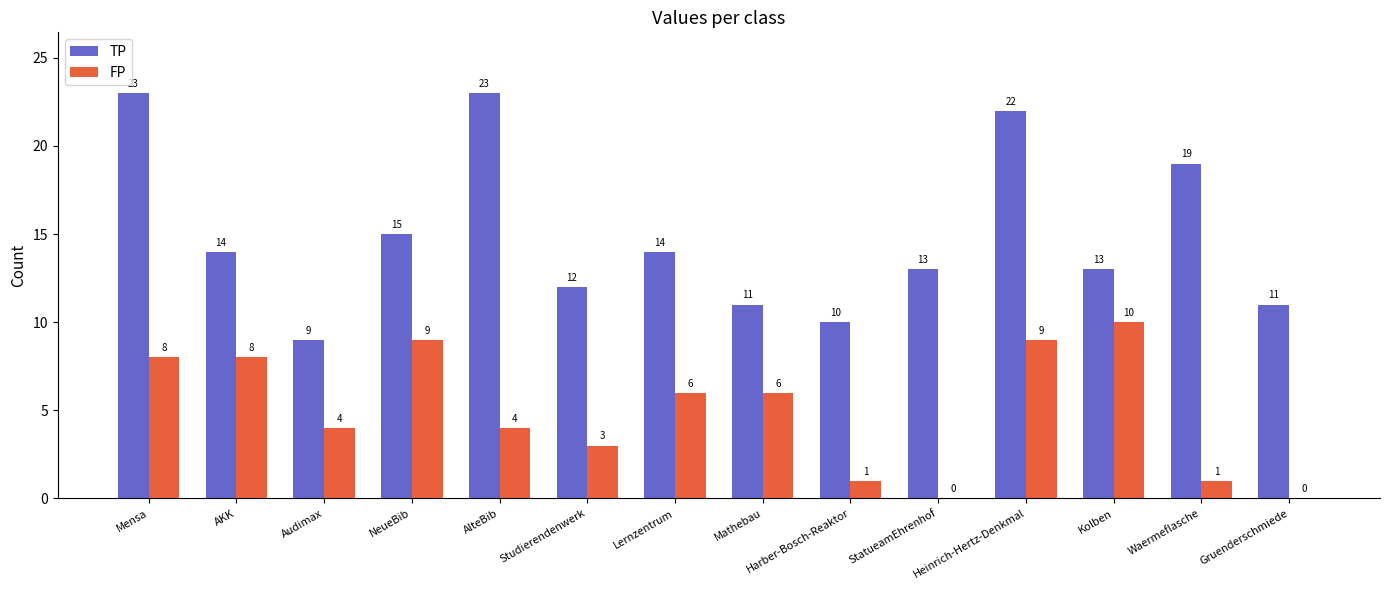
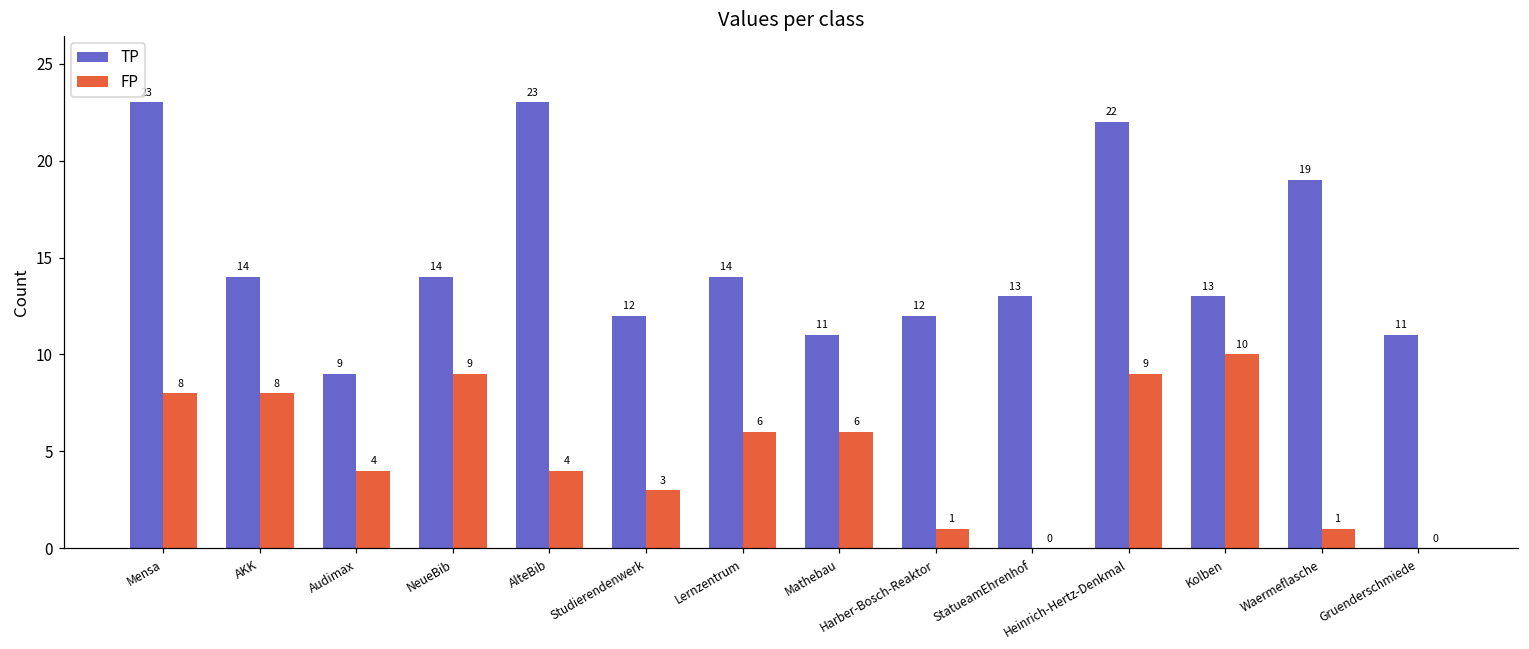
TP, NeueBib: 15 -> 14
TP, Harber-Bosch-Reaktor: 10 -> 12
